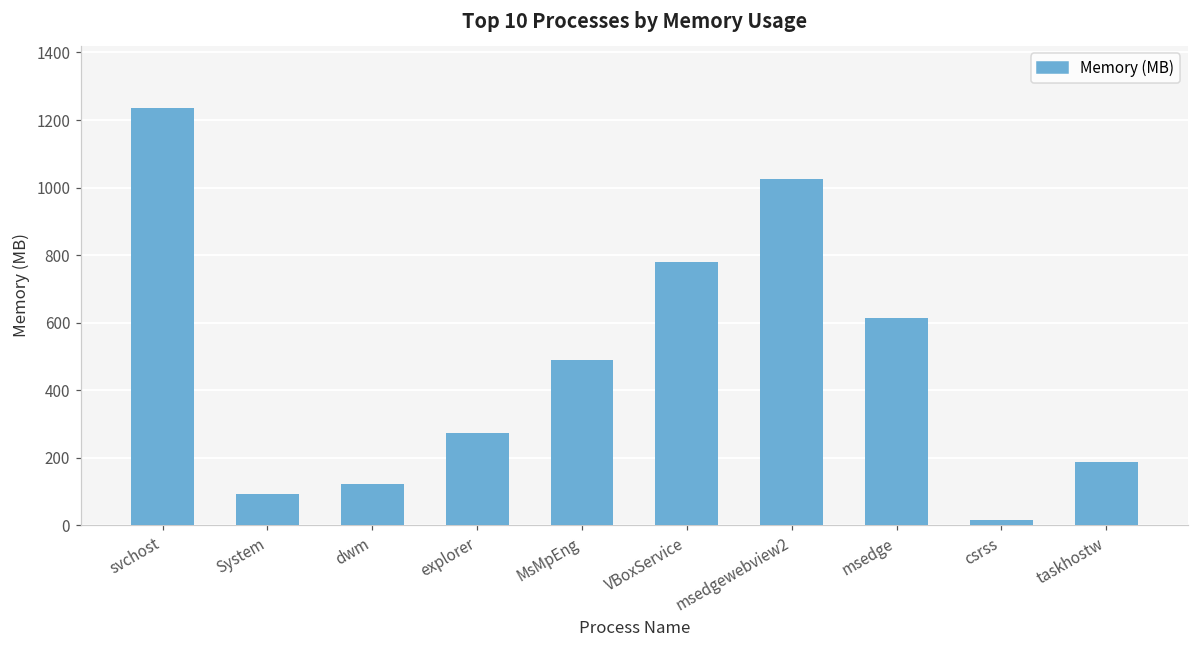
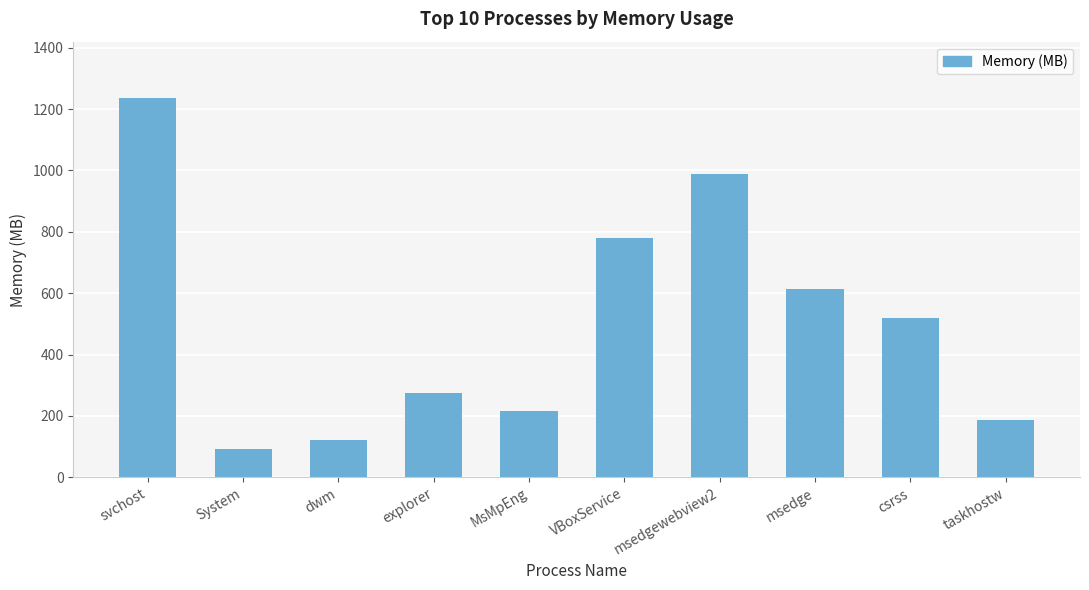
MsMpEng: 490 -> 220
msedgewebview2: 1030 -> 990
csrss: 10 -> 520
